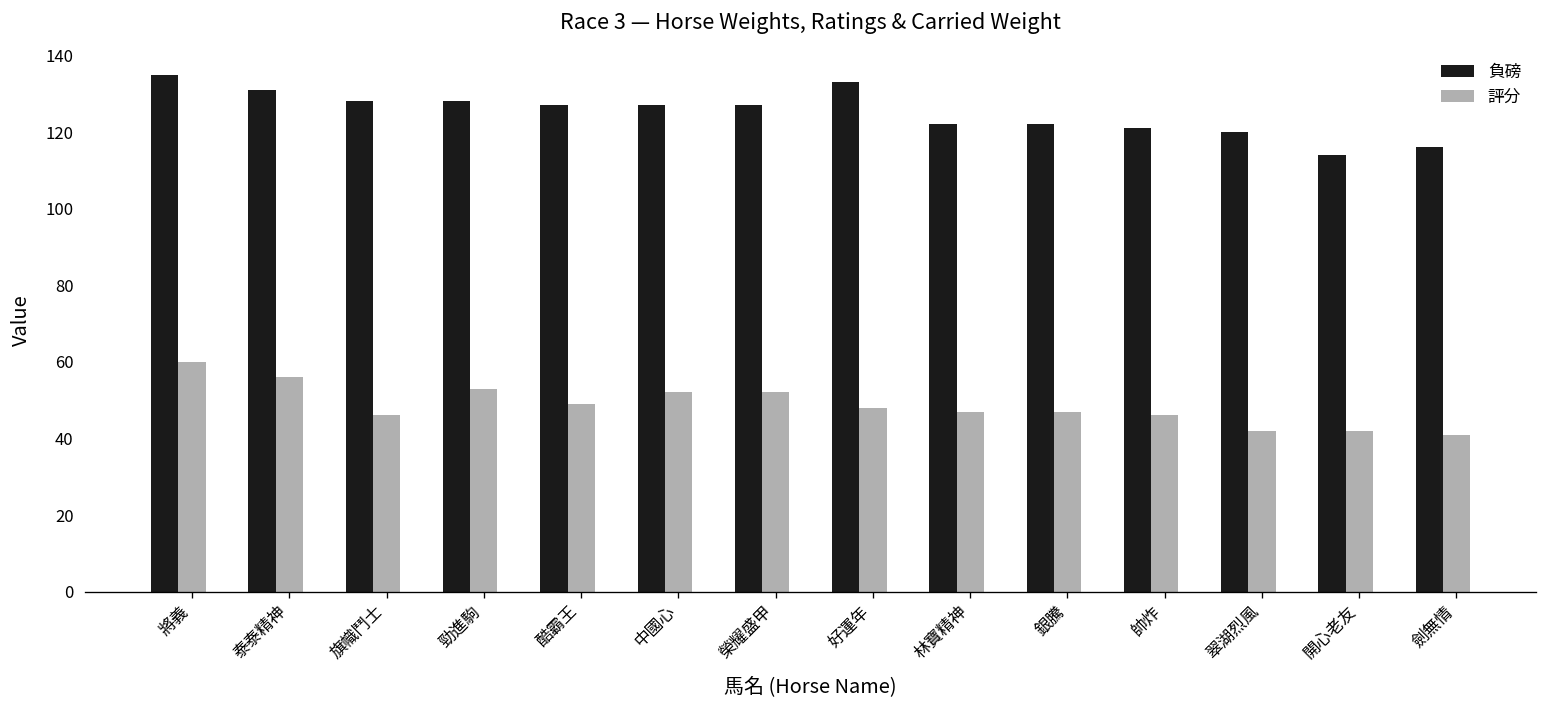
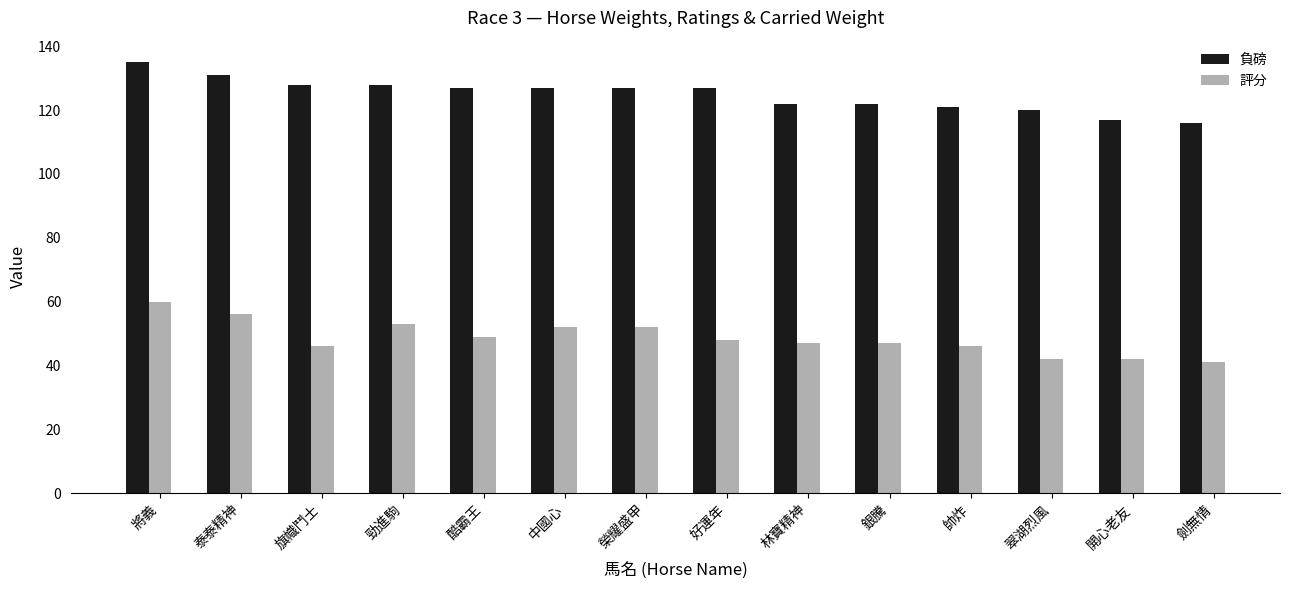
負磅, 好運年: 133 -> 127
負磅, 開心老友: 114 -> 117
